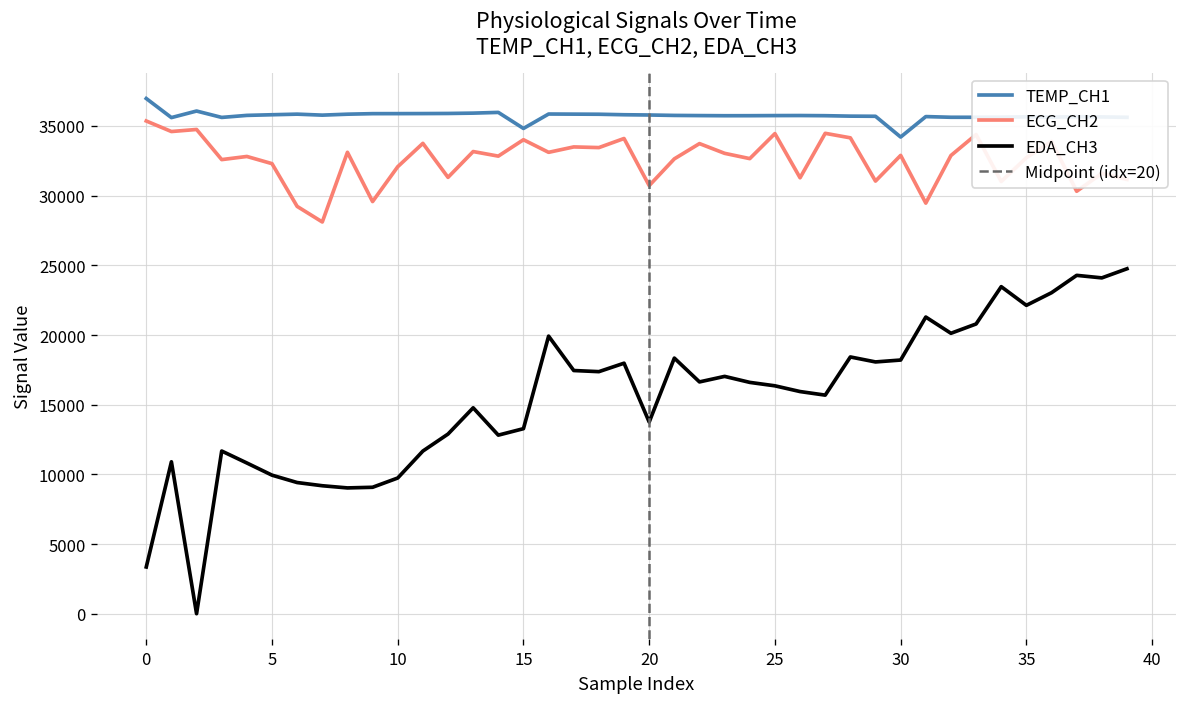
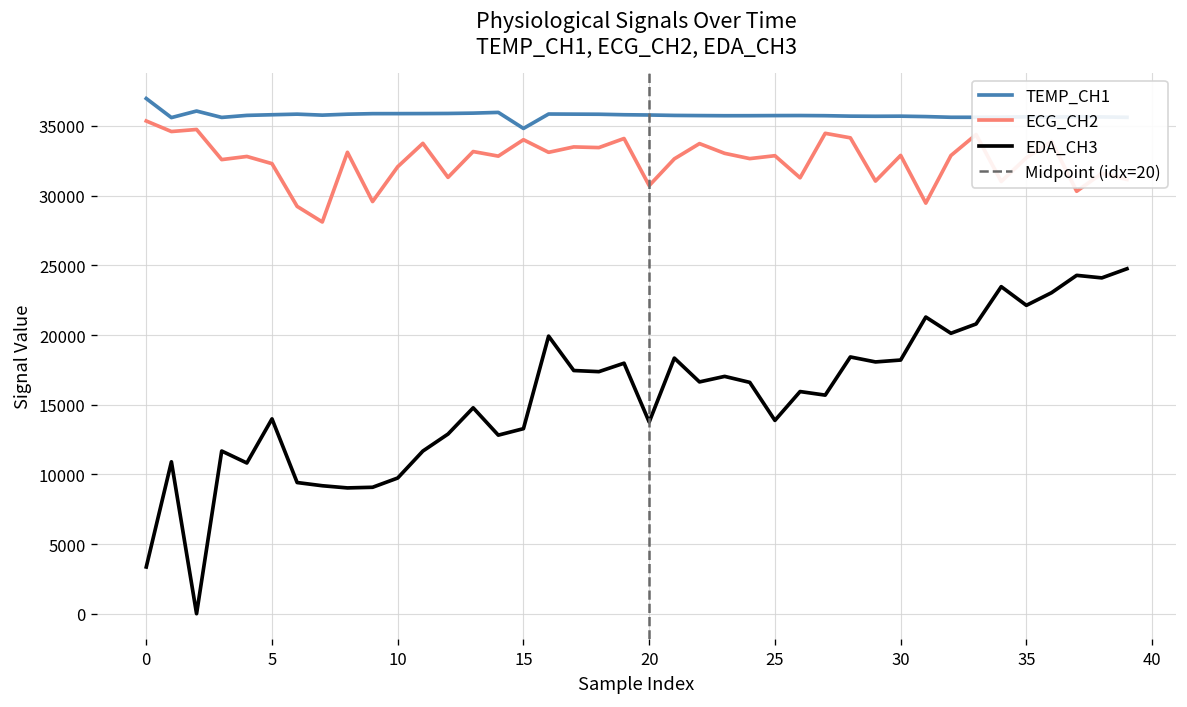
EDA_CH3, 5: 10000 -> 14000
ECG_CH2, 25: 34500 -> 32900
EDA_CH3, 25: 16400 -> 13900
TEMP_CH1, 30: 34200 -> 35700
